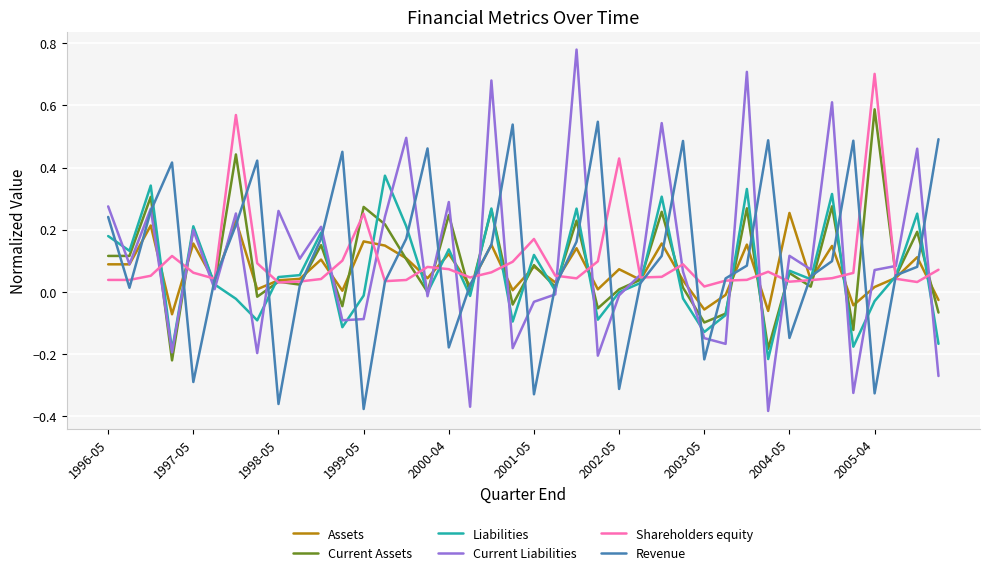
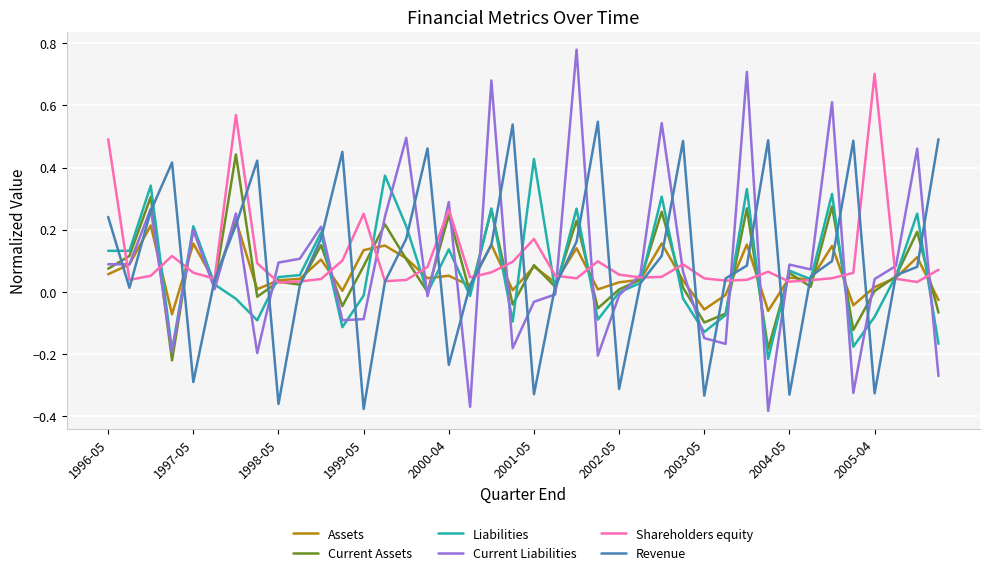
Assets, 1996-05: 0.09 -> 0.06
Current Assets, 1996-05: 0.12 -> 0.07
Liabilities, 1996-05: 0.18 -> 0.13
Current Liabilities, 1996-05: 0.27 -> 0.09
Shareholders equity, 1996-05: 0.04 -> 0.49
Current Liabilities, 1998-05: 0.26 -> 0.09
Assets, 1999-05: 0.16 -> 0.13
Current Assets, 1999-05: 0.27 -> 0.08
Assets, 2000-04: 0.12 -> 0.05
Shareholders equity, 2000-04: 0.07 -> 0.26
Revenue, 2000-04: -0.18 -> -0.24
Liabilities, 2001-05: 0.12 -> 0.43
Assets, 2002-05: 0.07 -> 0.03
Shareholders equity, 2002-05: 0.43 -> 0.05
Shareholders equity, 2003-05: 0.02 -> 0.04
Revenue, 2003-05: -0.22 -> -0.33
Assets, 2004-05: 0.25 -> 0.05
Current Liabilities, 2004-05: 0.12 -> 0.09
Revenue, 2004-05: -0.15 -> -0.33
Current Assets, 2005-04: 0.59 -> 0.00
Liabilities, 2005-04: -0.03 -> -0.08
Current Liabilities, 2005-04: 0.07 -> 0.04
